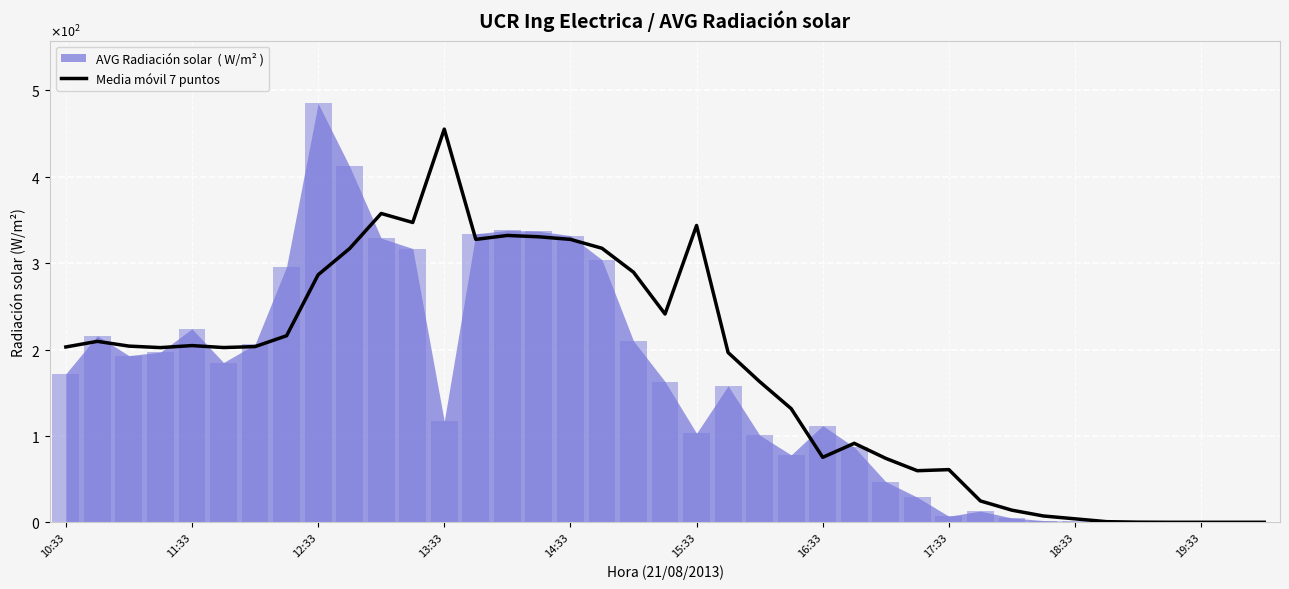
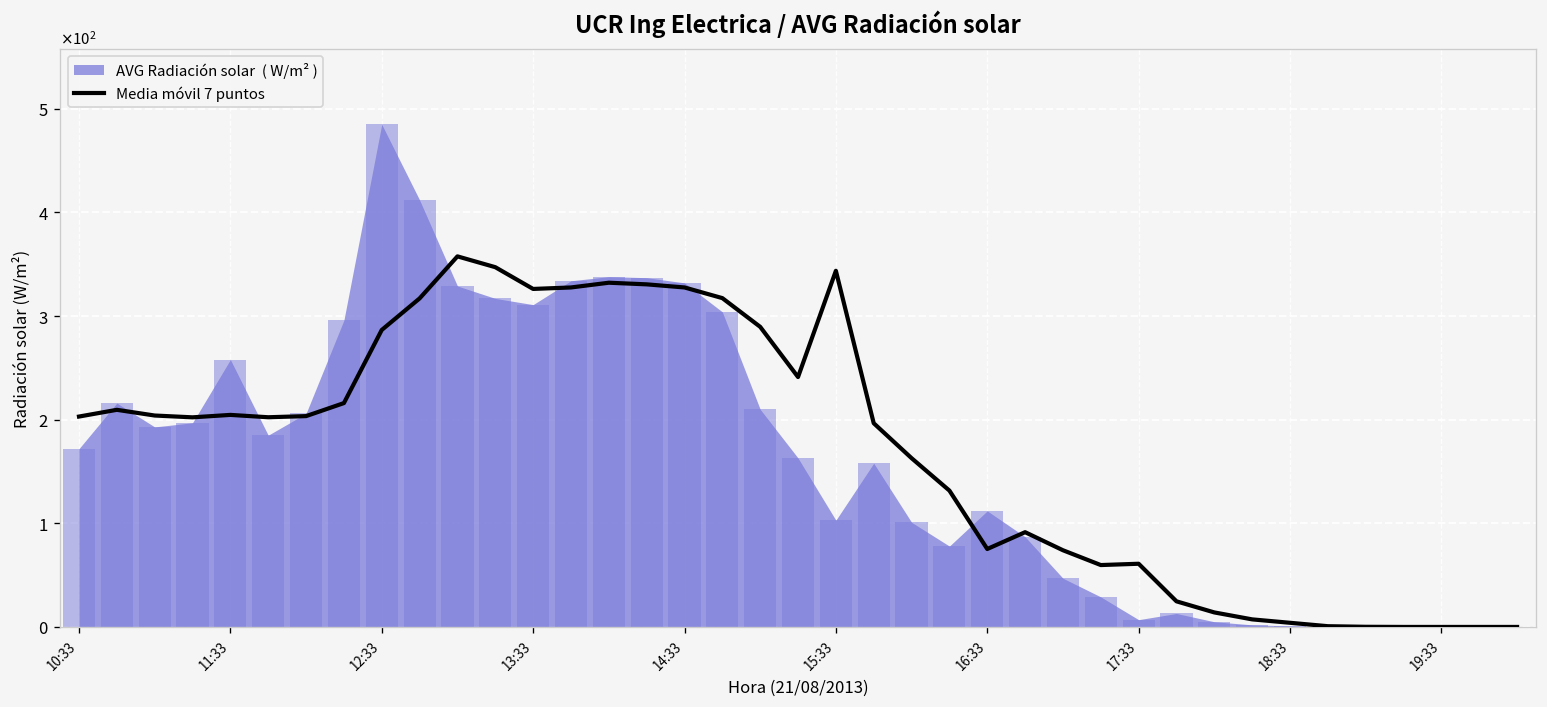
AVG Radiación solar ( W/m² ), 11:33: 220 -> 260
Media móvil 7 puntos, 13:33: 460 -> 330
AVG Radiación solar ( W/m² ), 13:33: 120 -> 310
